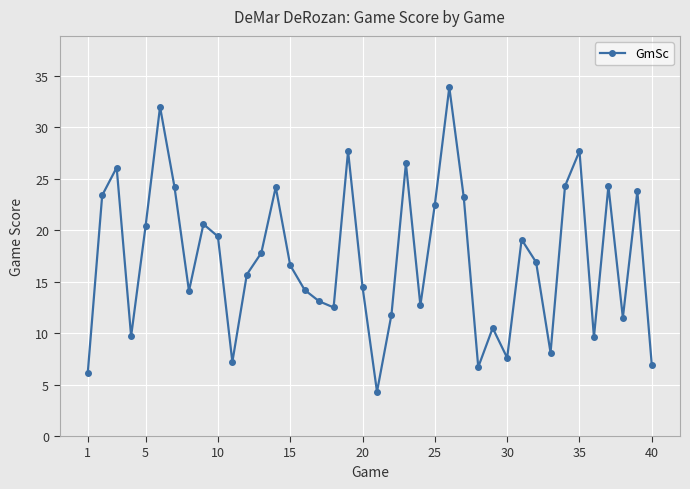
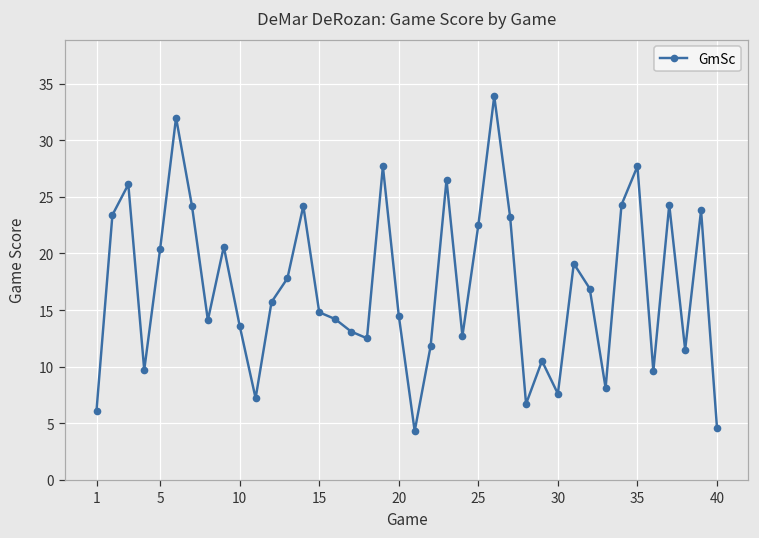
10: 19.4 -> 13.6
15: 16.6 -> 14.8
40: 6.9 -> 4.6
